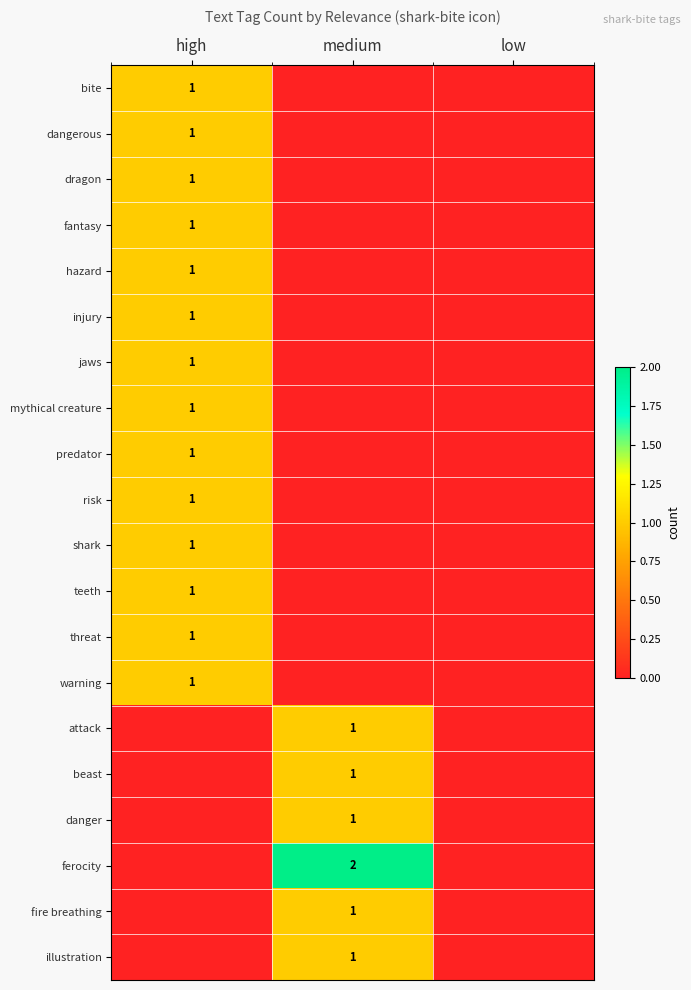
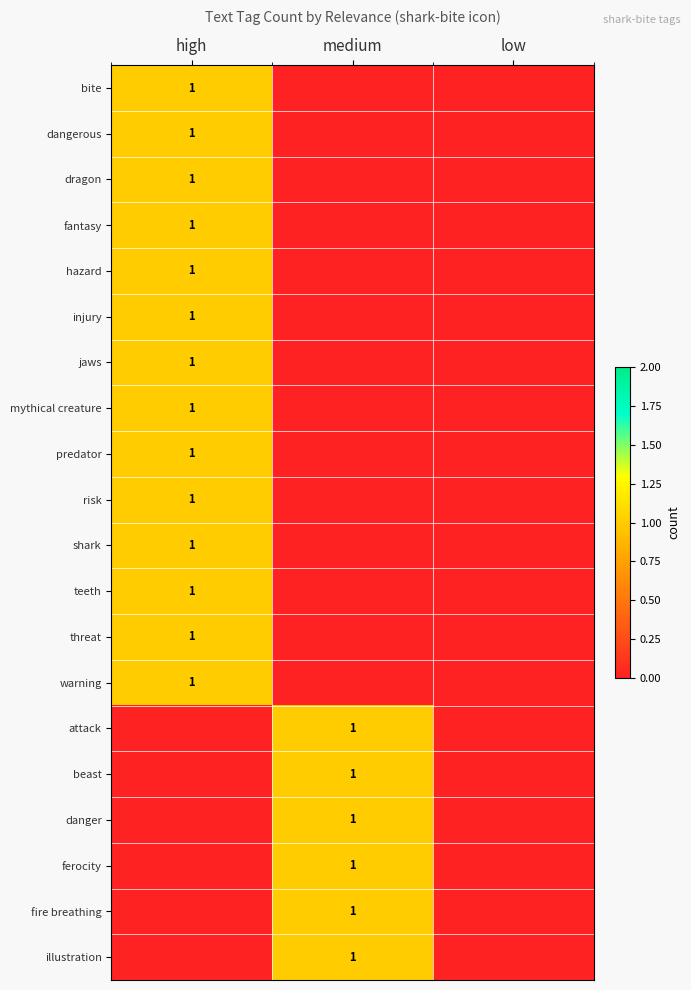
ferocity, medium: 2 -> 1
